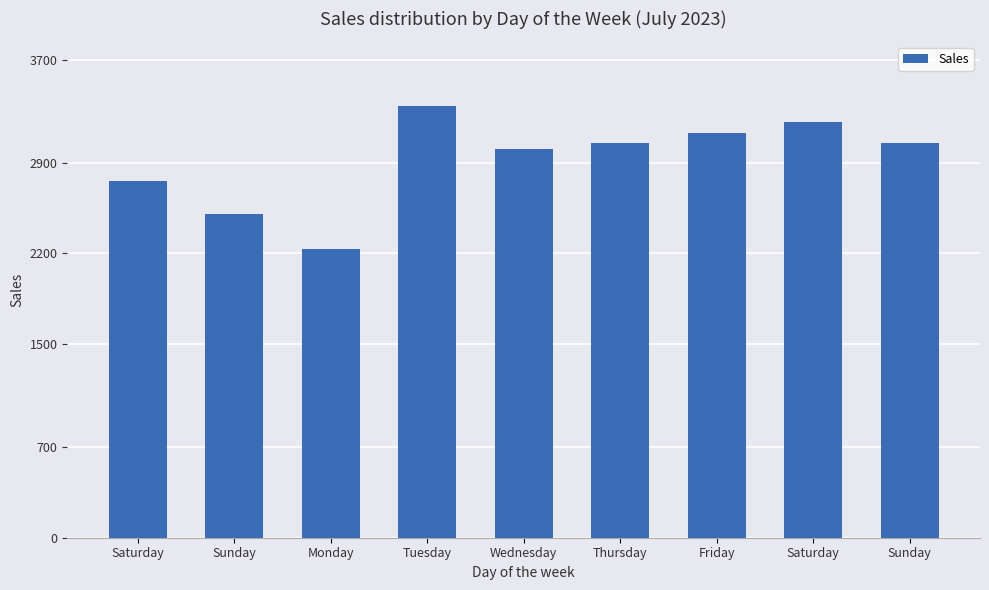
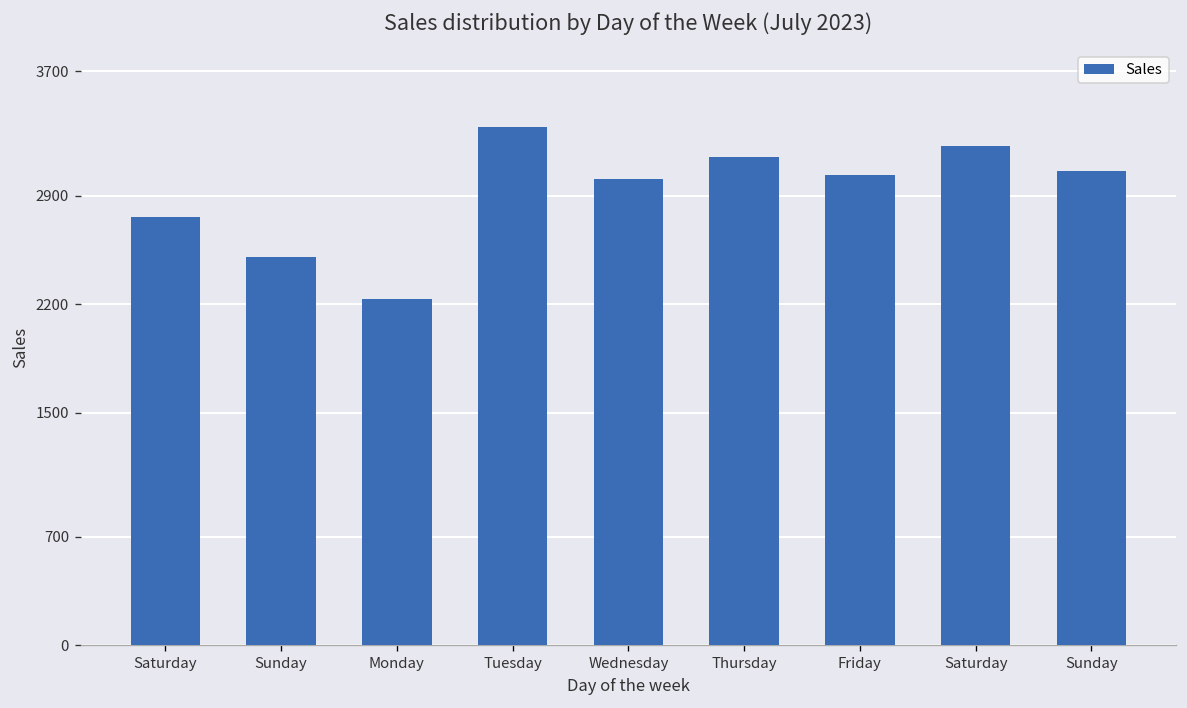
Thursday: 3060 -> 3150
Friday: 3130 -> 3040
